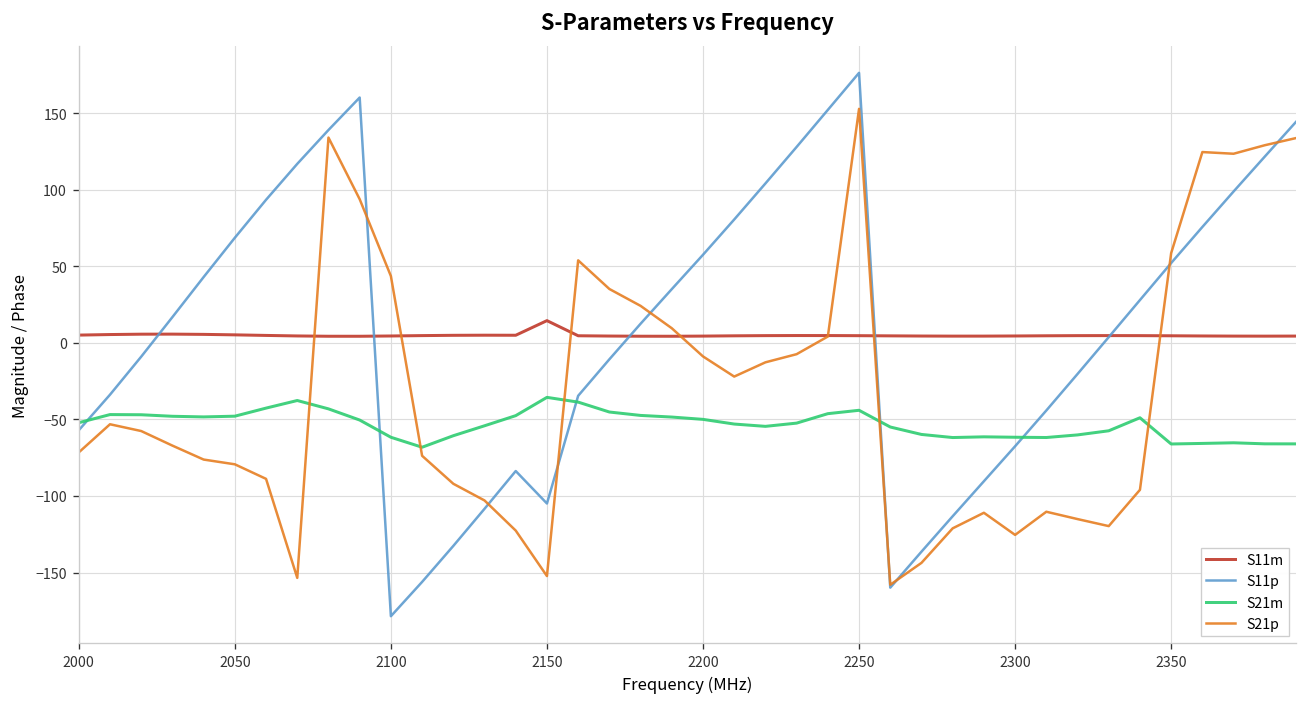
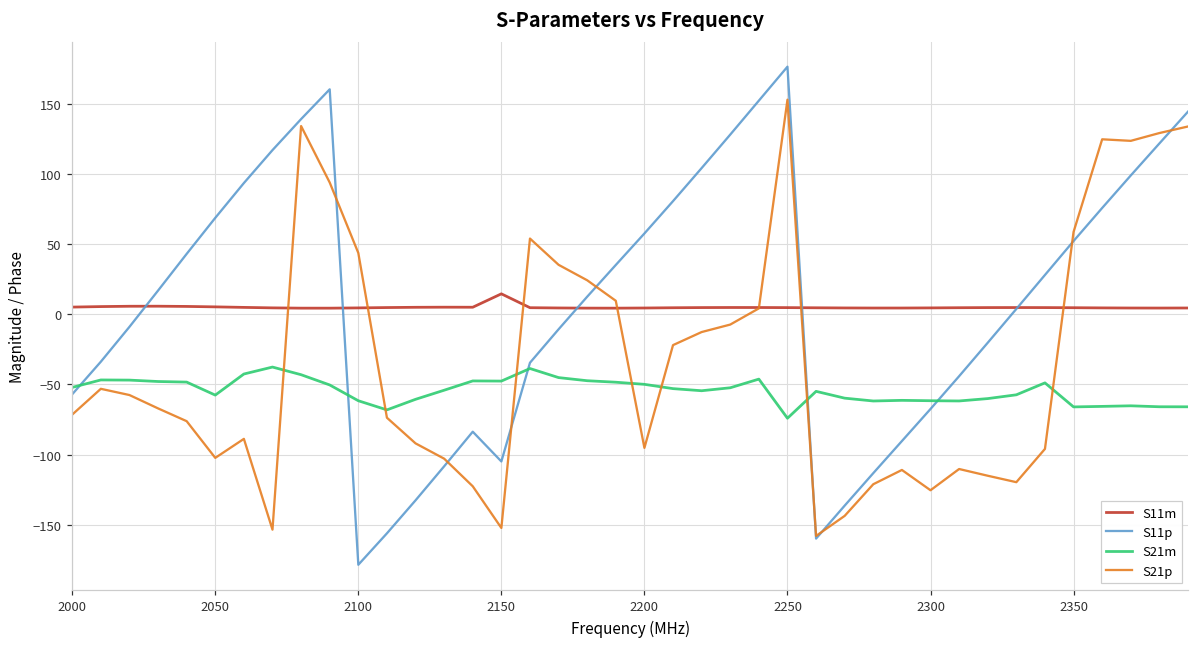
S21m, 2050: -48 -> -58
S21p, 2050: -79 -> -102
S21m, 2150: -36 -> -48
S21p, 2200: -9 -> -95
S21m, 2250: -44 -> -74
